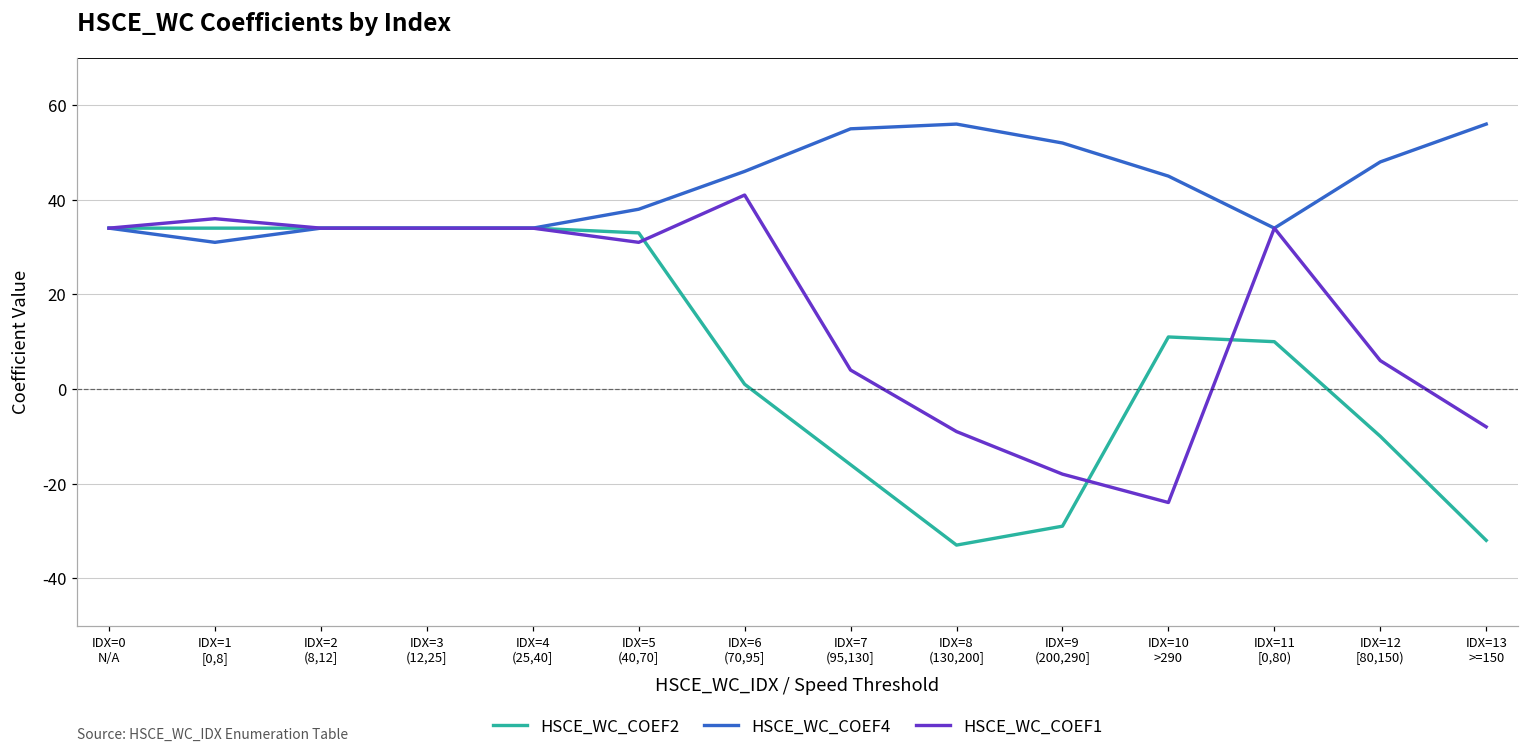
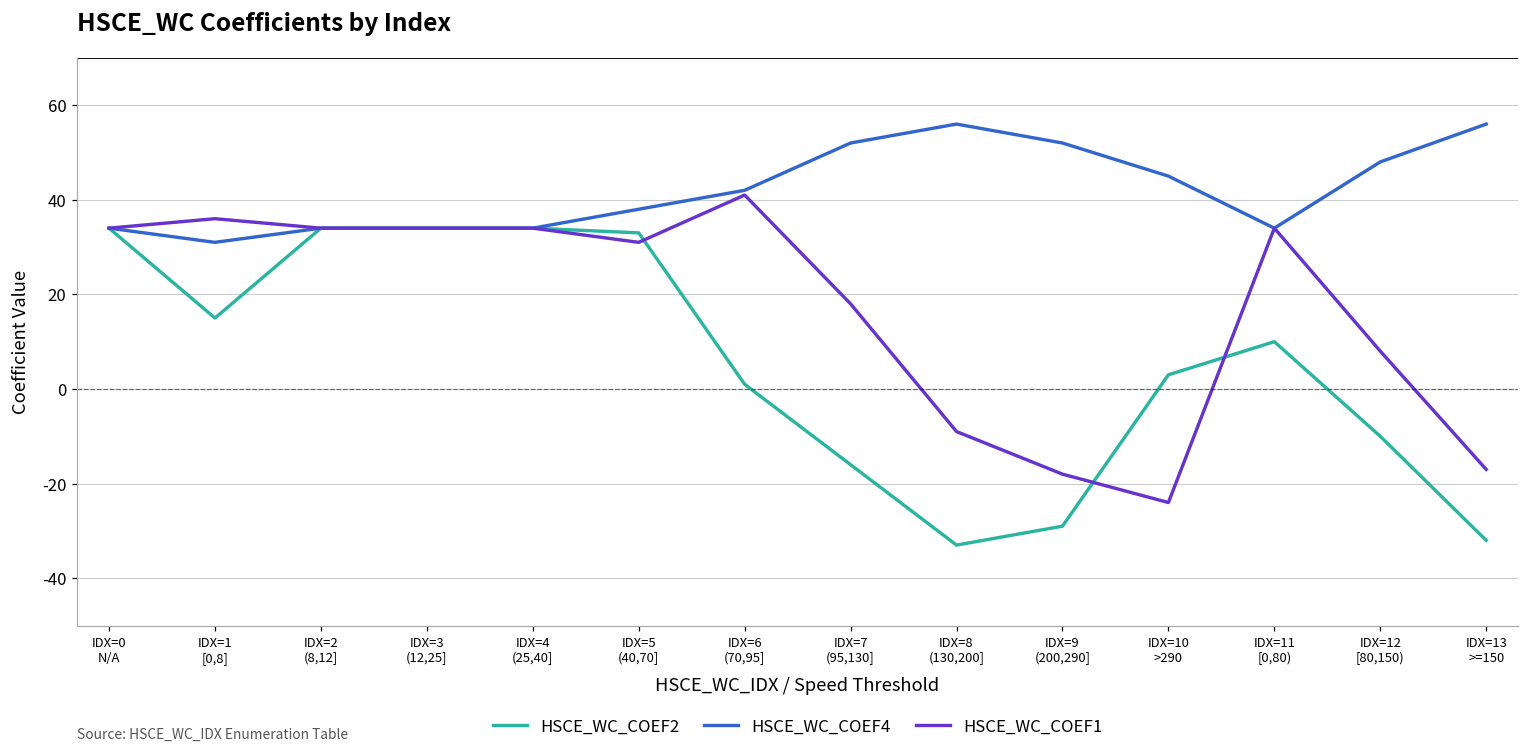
HSCE_WC_COEF2, IDX=1 [0,8]: 34 -> 15
HSCE_WC_COEF4, IDX=6 (70,95]: 46 -> 42
HSCE_WC_COEF4, IDX=7 (95,130]: 55 -> 52
HSCE_WC_COEF1, IDX=7 (95,130]: 4 -> 18
HSCE_WC_COEF2, IDX=10 >290: 11 -> 3
HSCE_WC_COEF1, IDX=12 [80,150): 6 -> 8
HSCE_WC_COEF1, IDX=13 >=150: -8 -> -17
